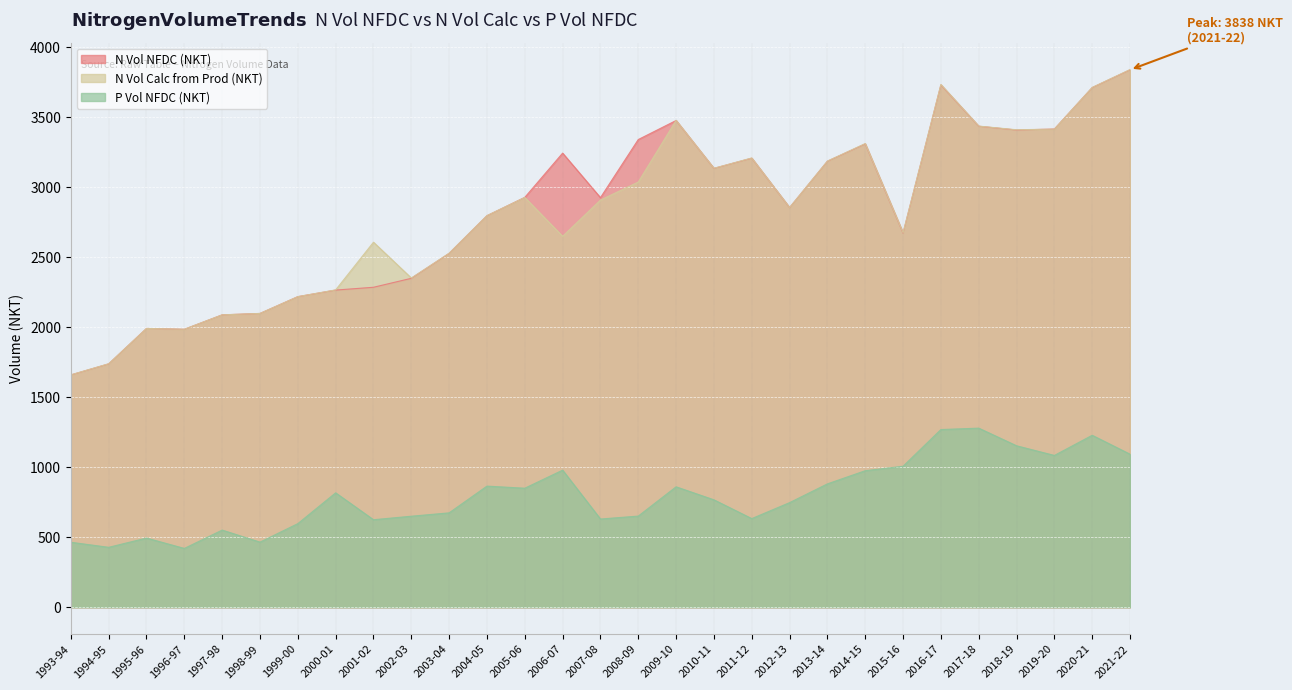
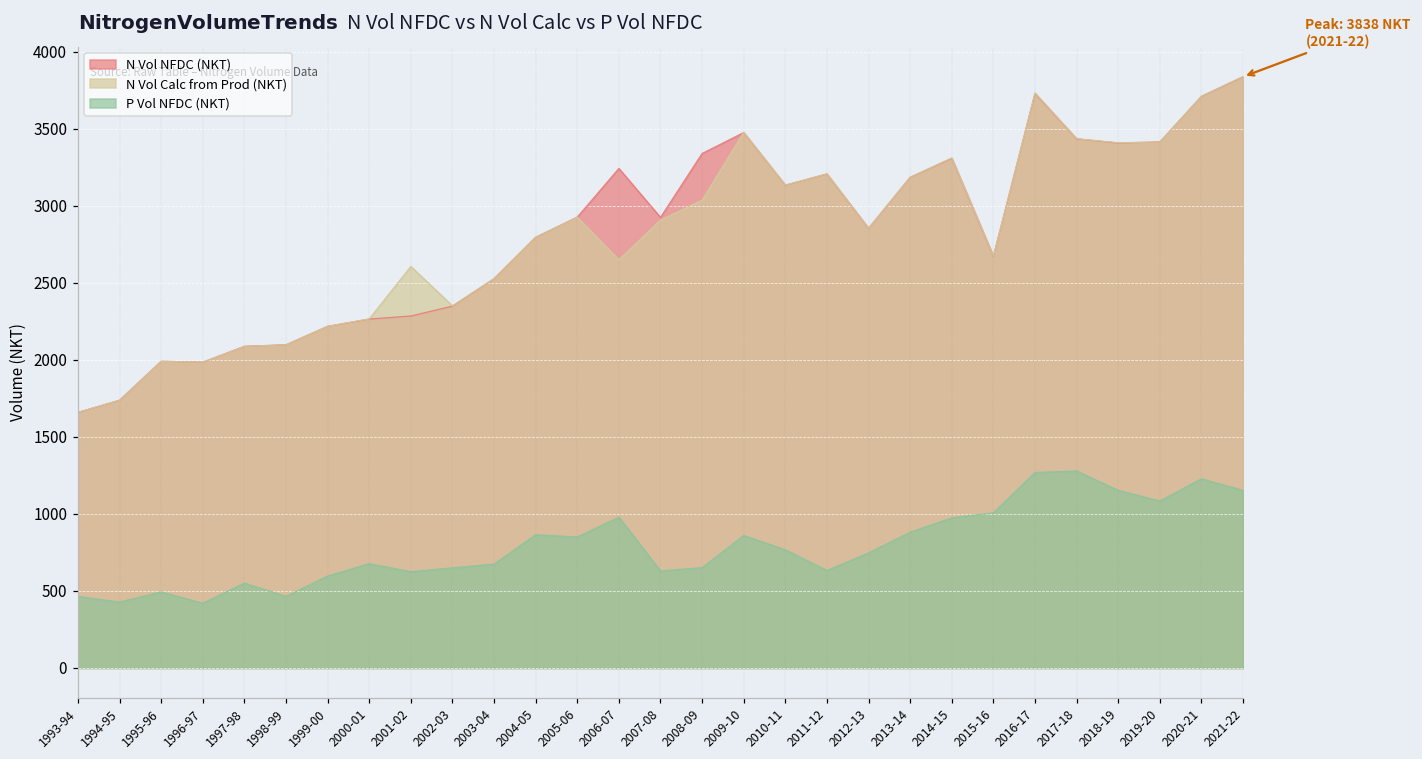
P Vol NFDC (NKT), 2000-01: 820 -> 680
P Vol NFDC (NKT), 2021-22: 1090 -> 1150
